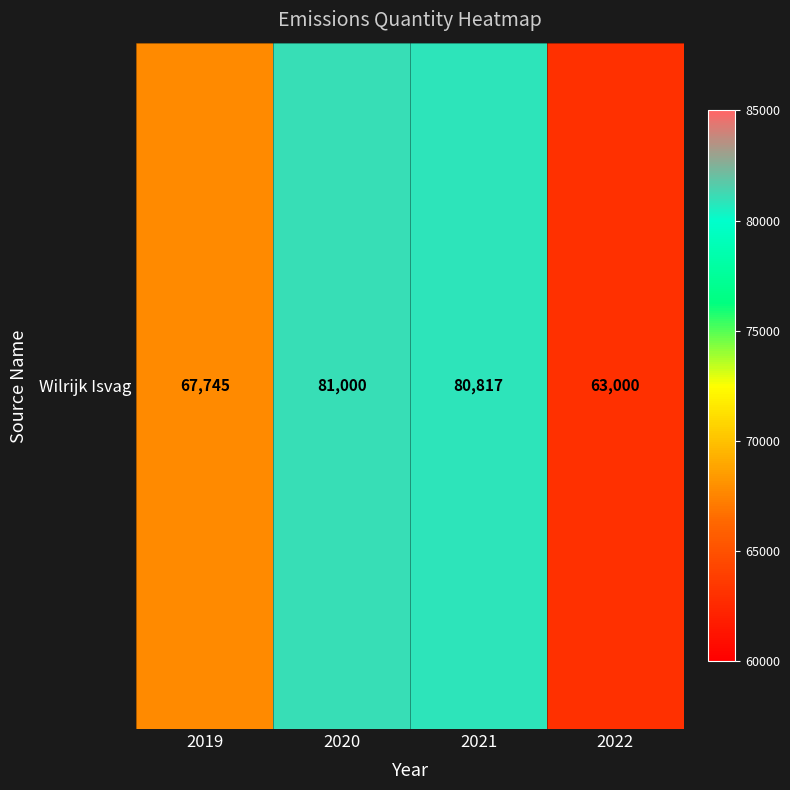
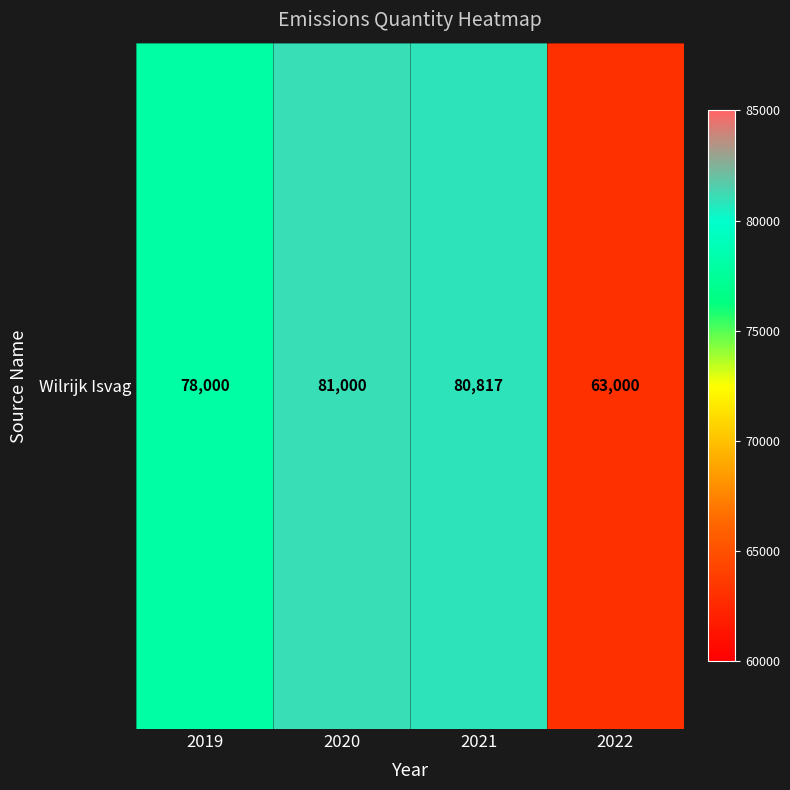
Wilrijk Isvag, 2019: 67,745 -> 78,000
